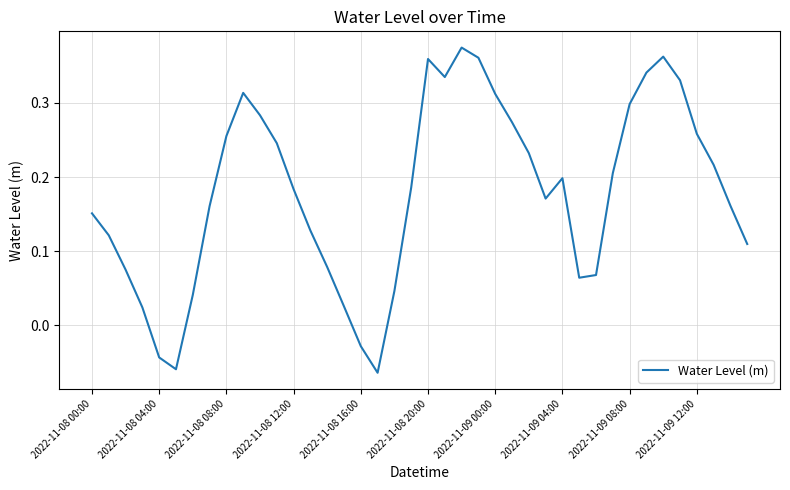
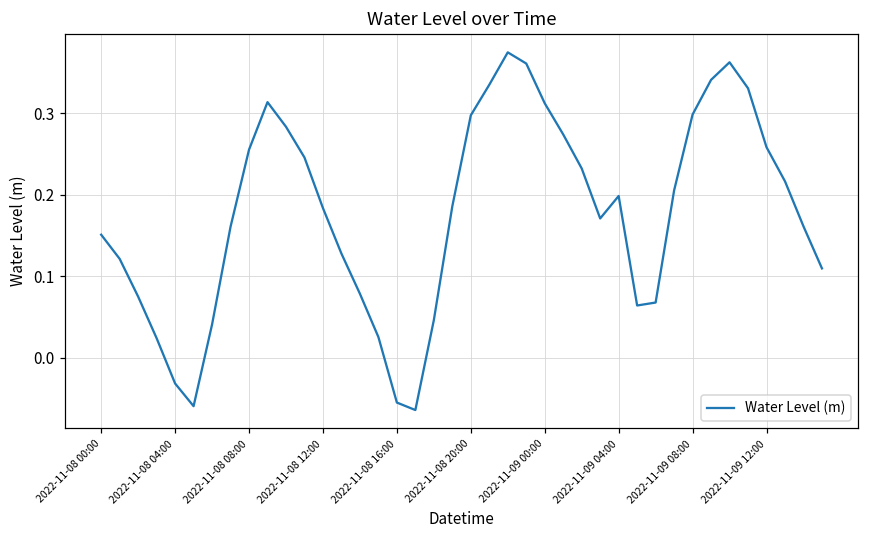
2022-11-08 04:00: -0.04 -> -0.03
2022-11-08 16:00: -0.03 -> -0.05
2022-11-08 20:00: 0.36 -> 0.30
